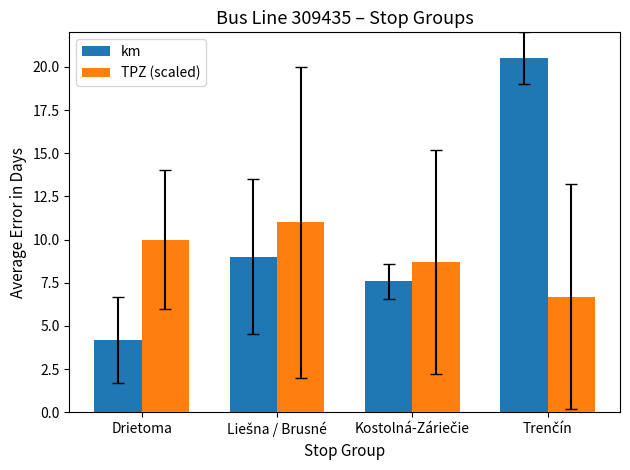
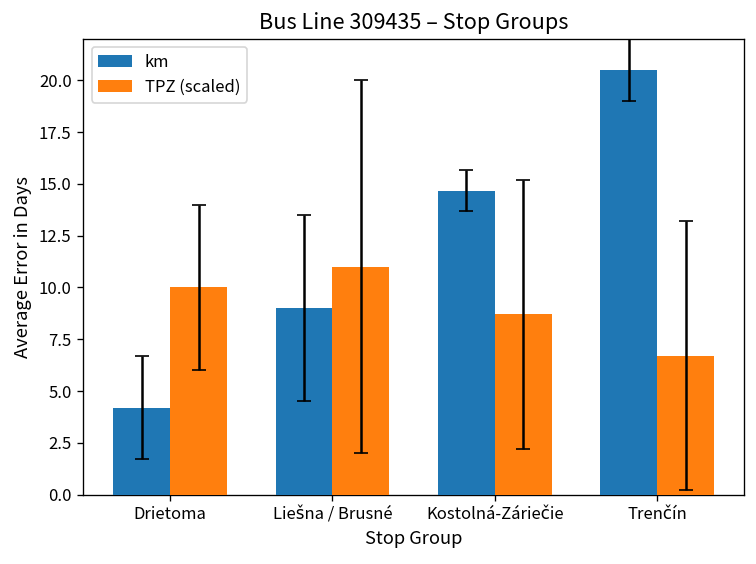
km, Kostolná-Záriečie: 7.6 -> 14.7
